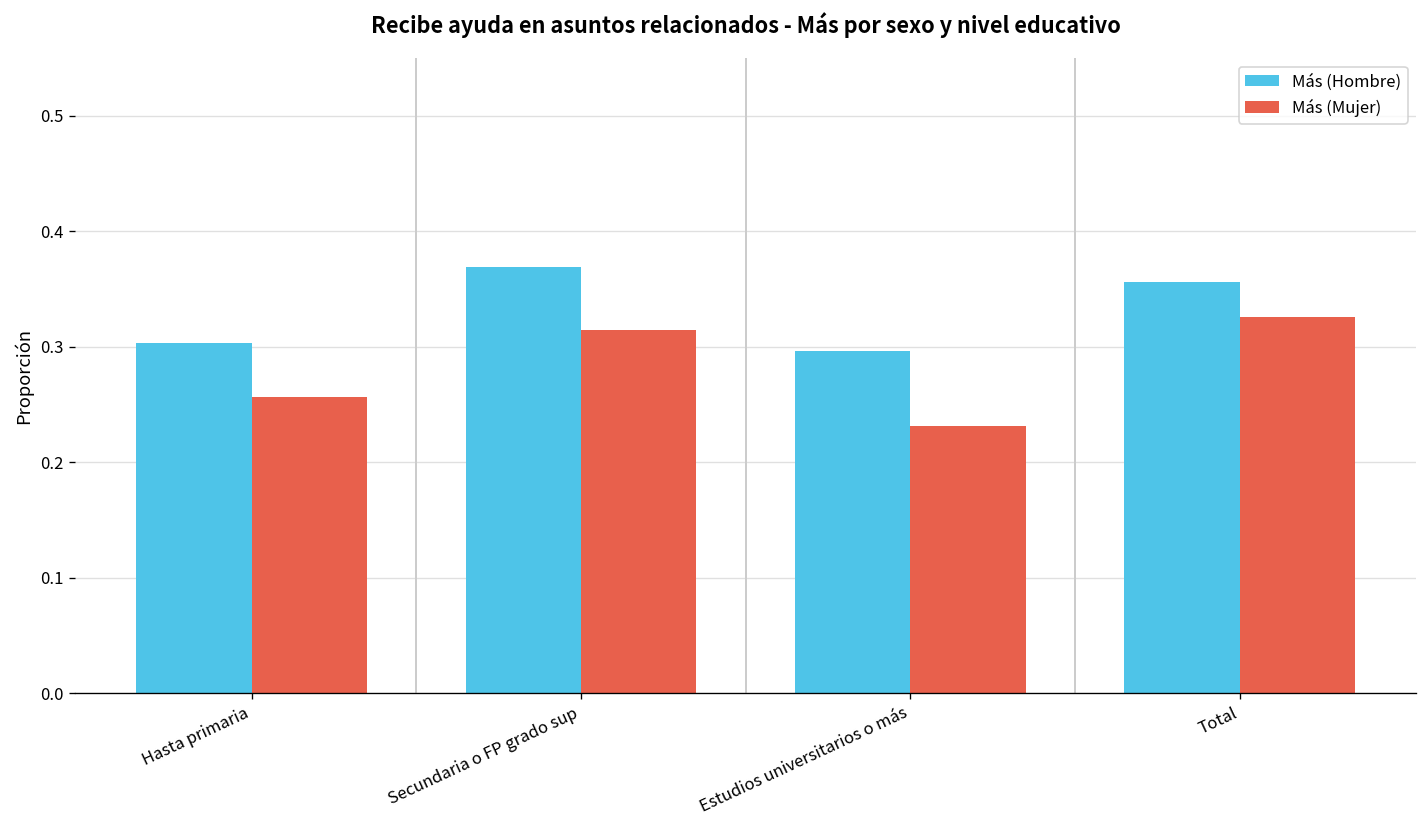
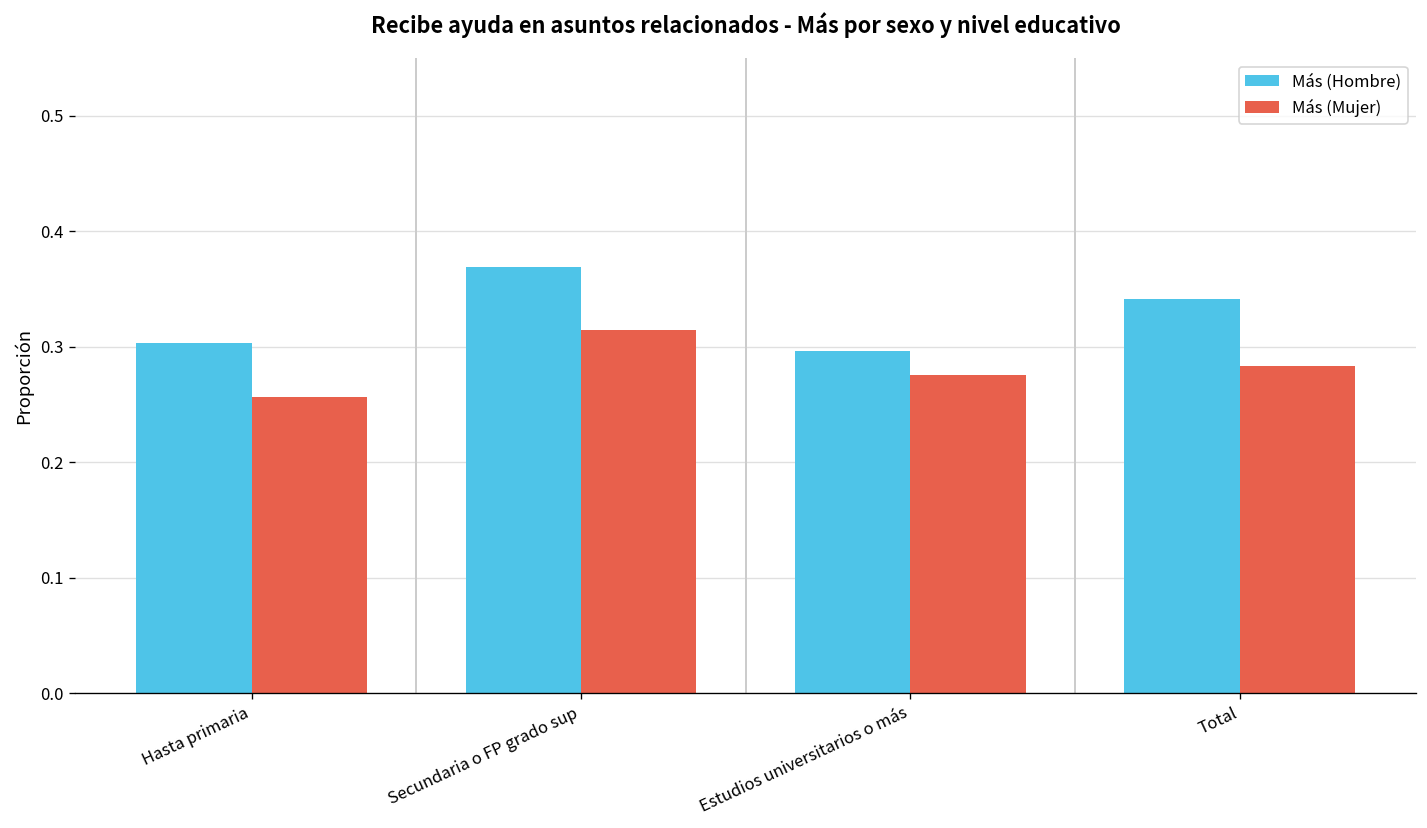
Más (Mujer), Estudios universitarios o más: 0.23 -> 0.28
Más (Hombre), Total: 0.36 -> 0.34
Más (Mujer), Total: 0.33 -> 0.28
